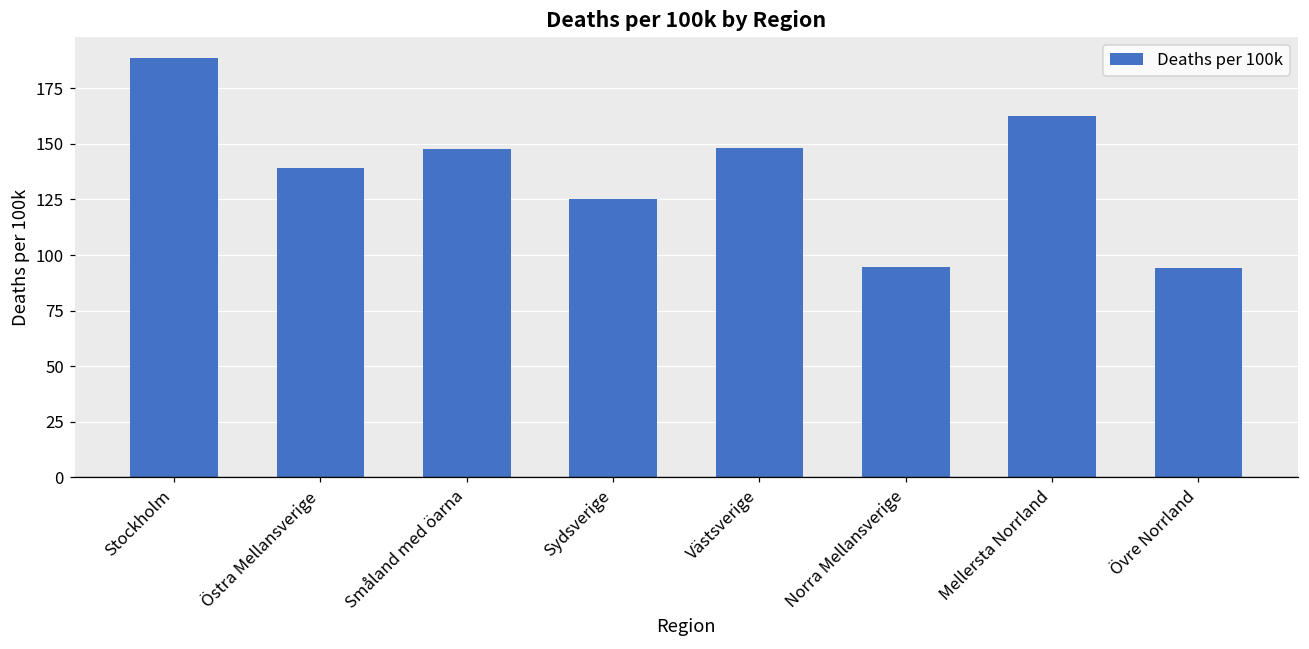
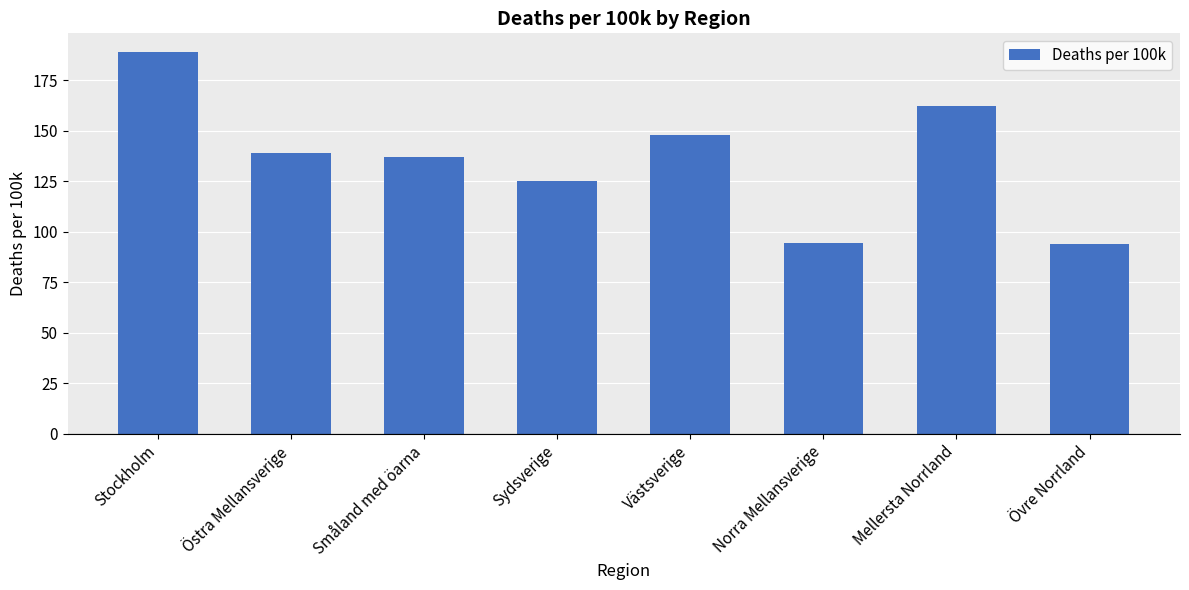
Småland med öarna: 148 -> 137
